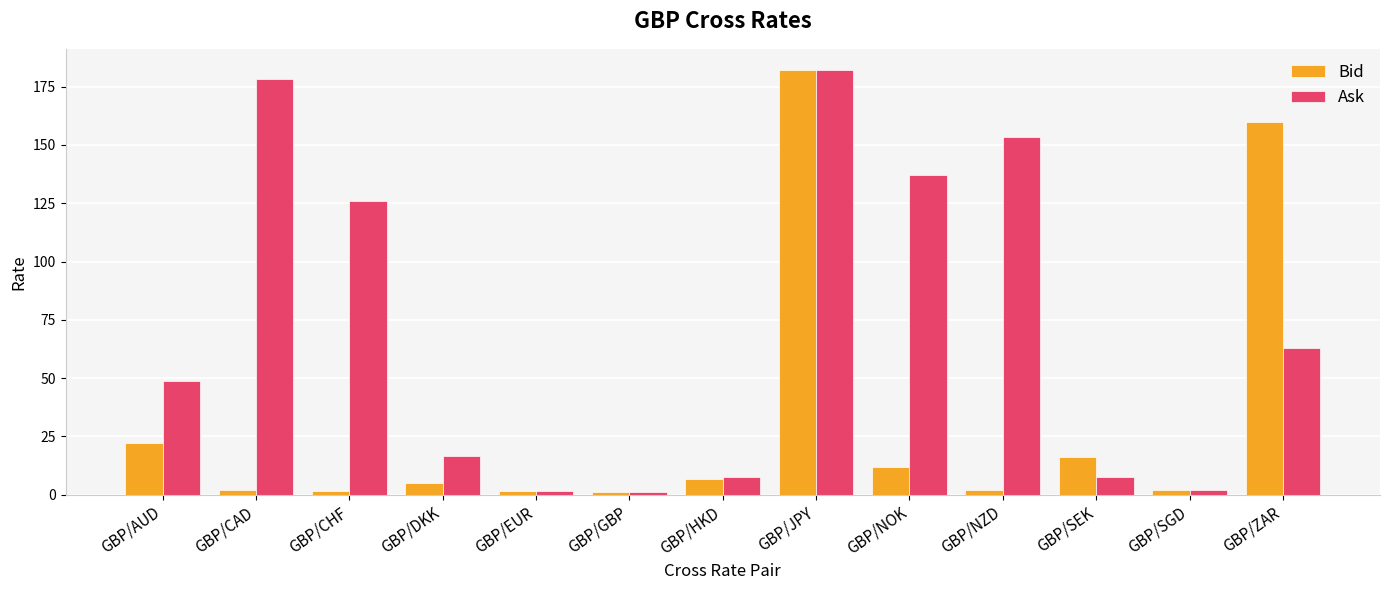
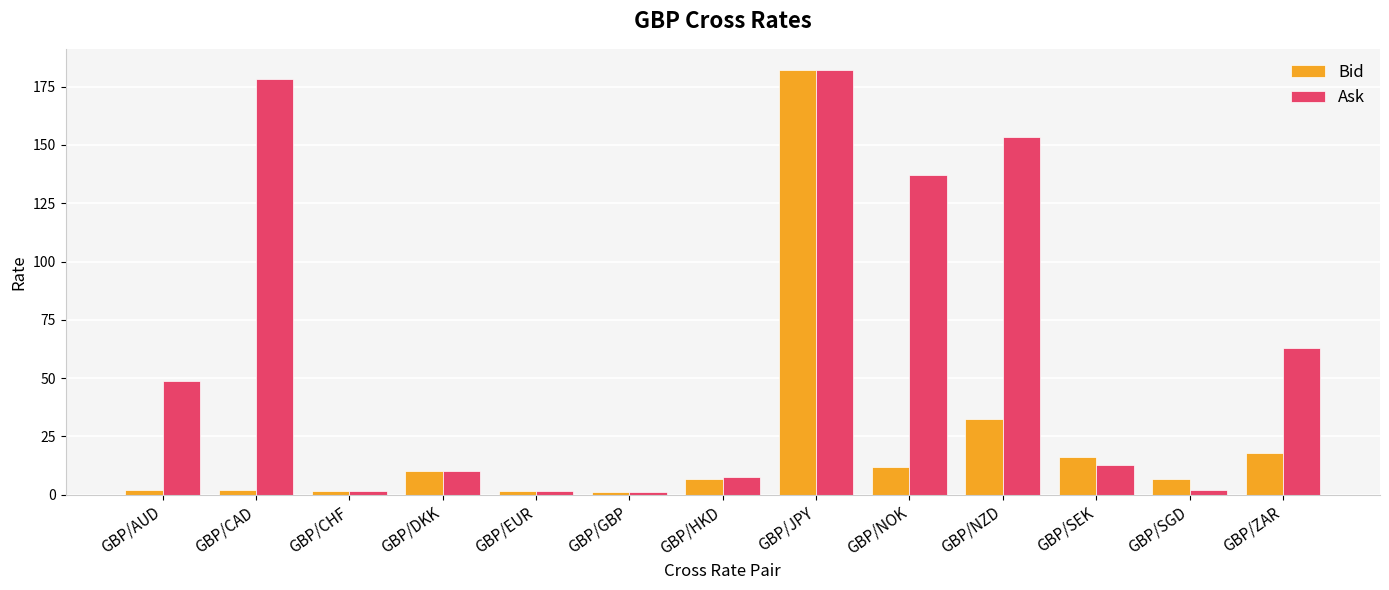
Bid, GBP/AUD: 22 -> 2
Ask, GBP/CHF: 126 -> 1
Bid, GBP/DKK: 5 -> 10
Ask, GBP/DKK: 17 -> 10
Bid, GBP/NZD: 2 -> 32
Ask, GBP/SEK: 8 -> 13
Bid, GBP/SGD: 2 -> 7
Bid, GBP/ZAR: 160 -> 18
